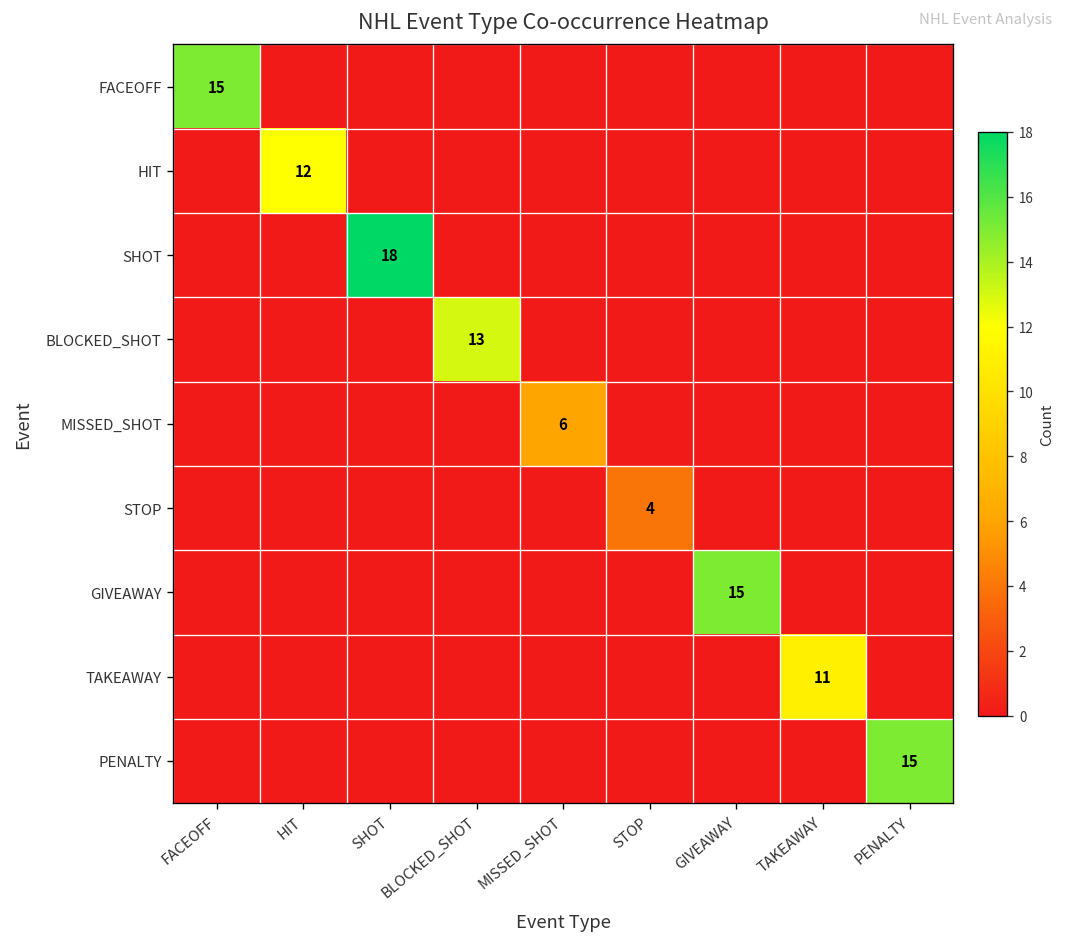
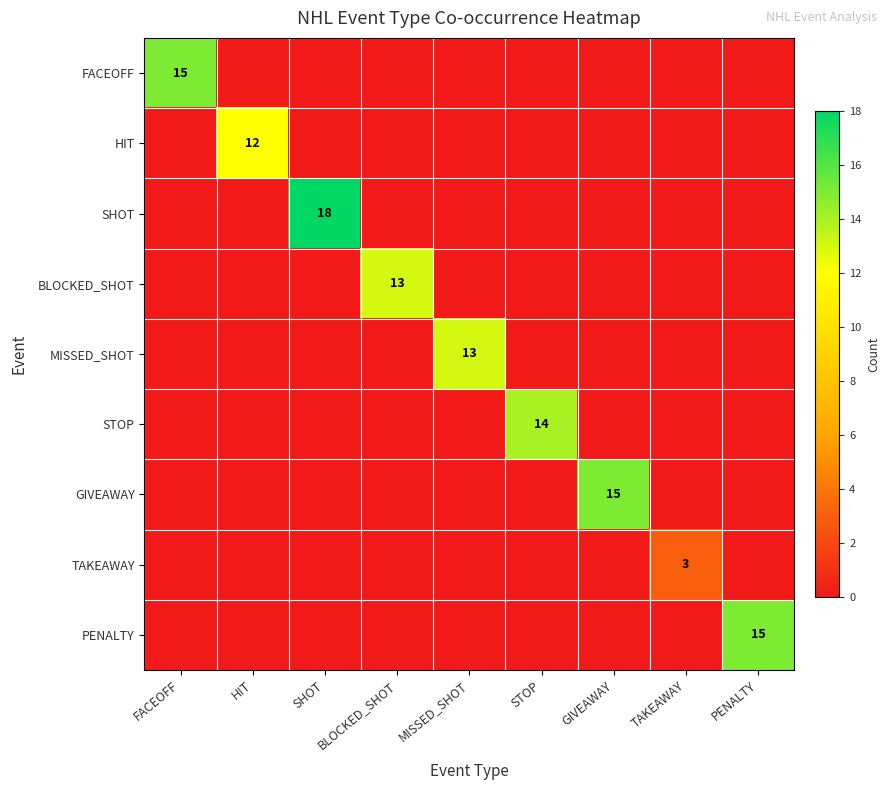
MISSED_SHOT, MISSED_SHOT: 6 -> 13
STOP, STOP: 4 -> 14
TAKEAWAY, TAKEAWAY: 11 -> 3
